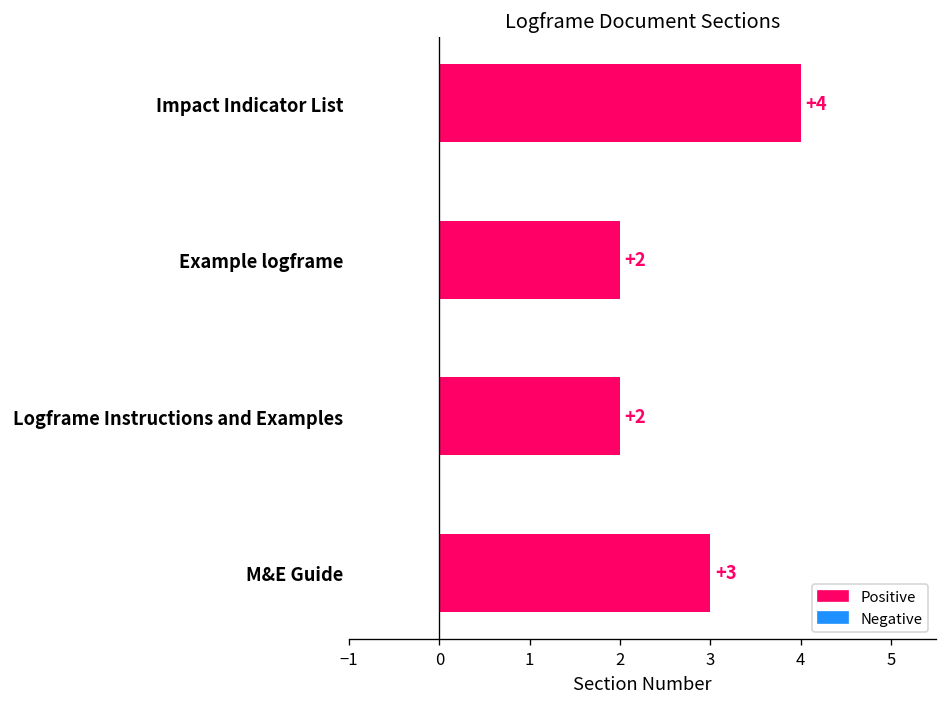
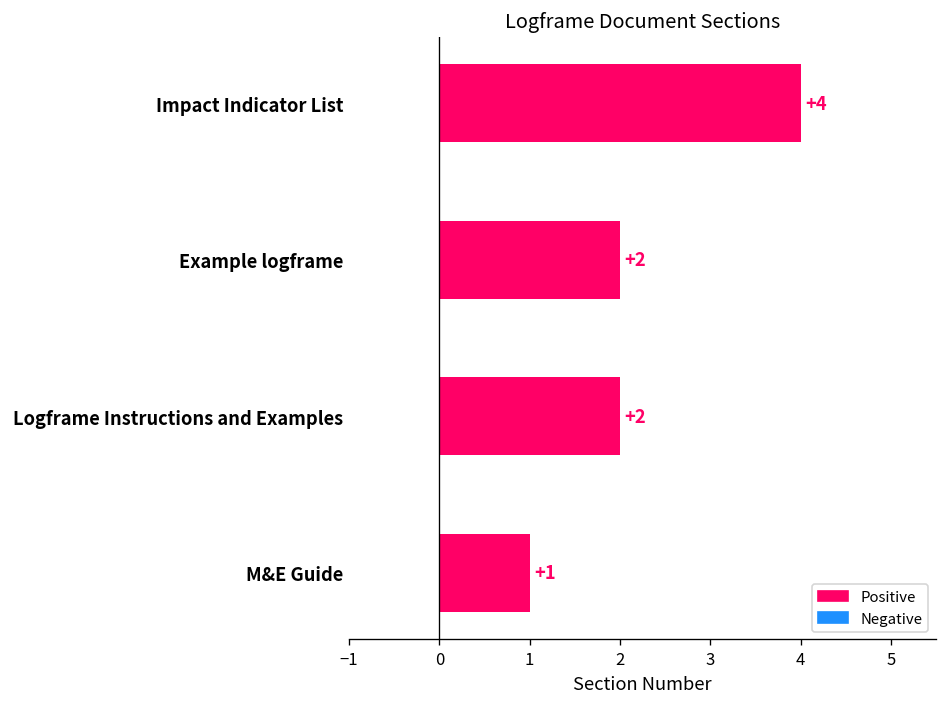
M&E Guide: +3 -> +1
